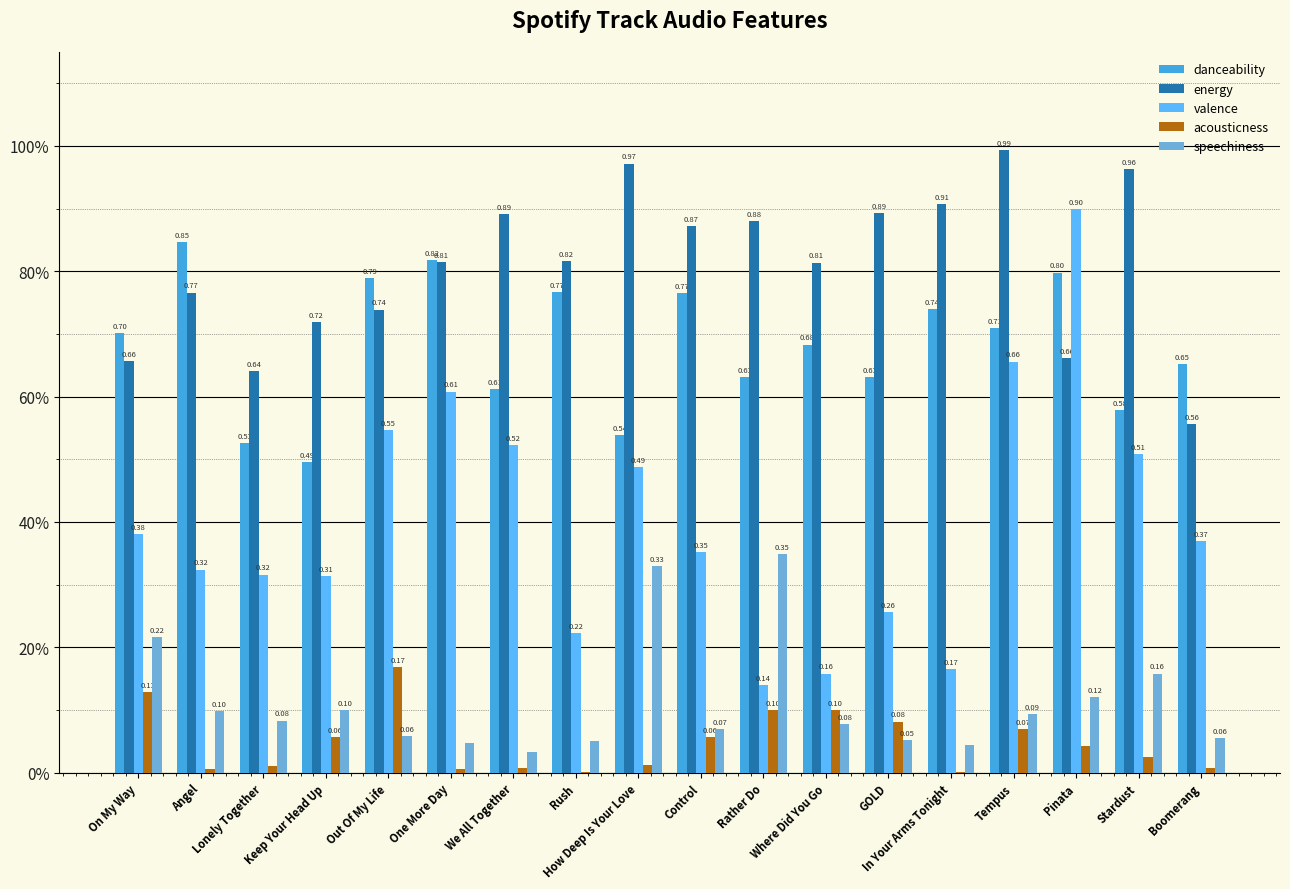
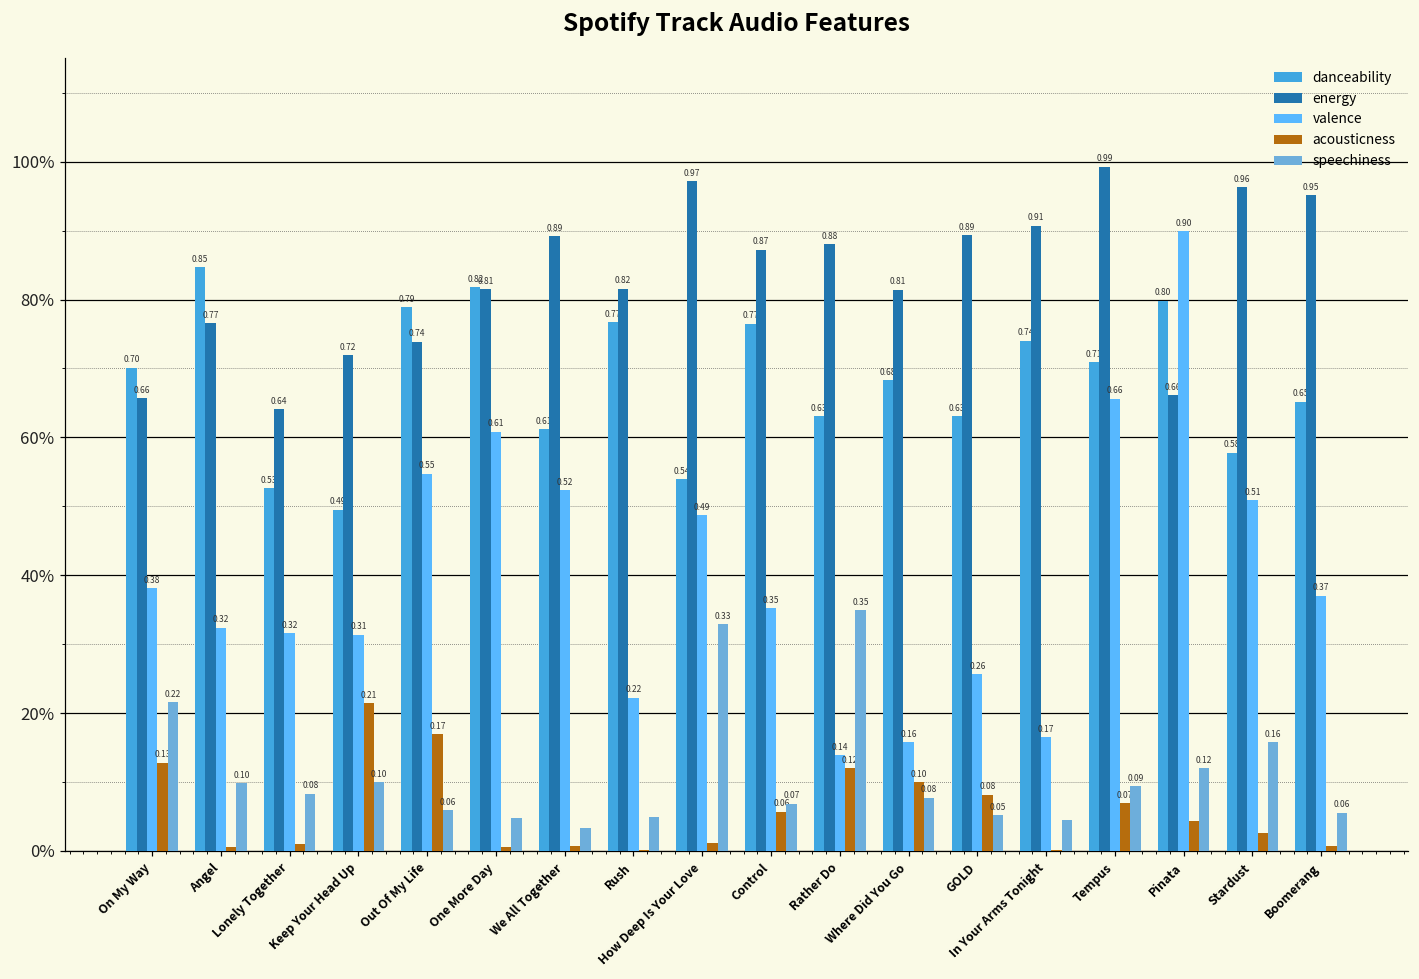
acousticness, Keep Your Head Up: 0.06 -> 0.21
acousticness, Rather Do: 0.10 -> 0.12
energy, Boomerang: 0.56 -> 0.95
